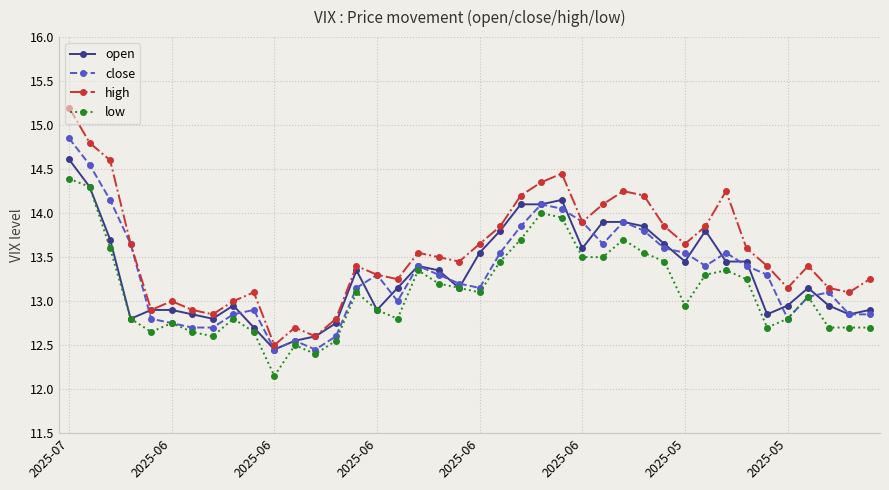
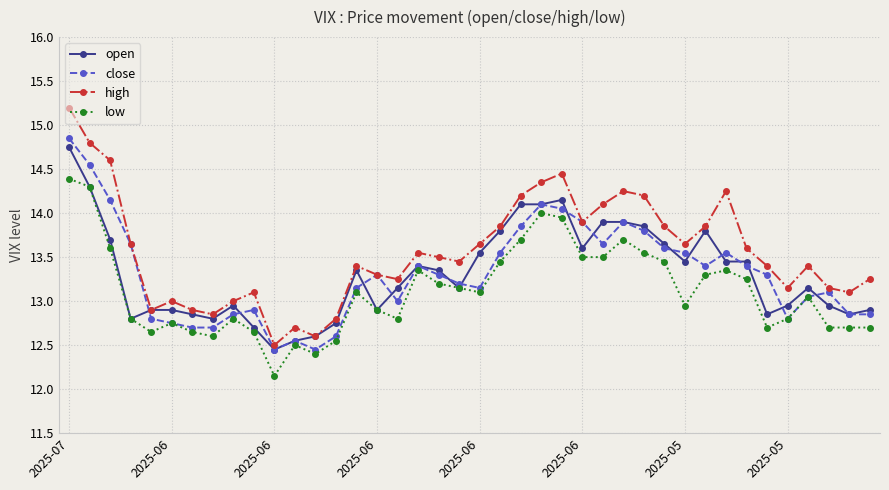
open, 2025-07: 14.6 -> 14.8
